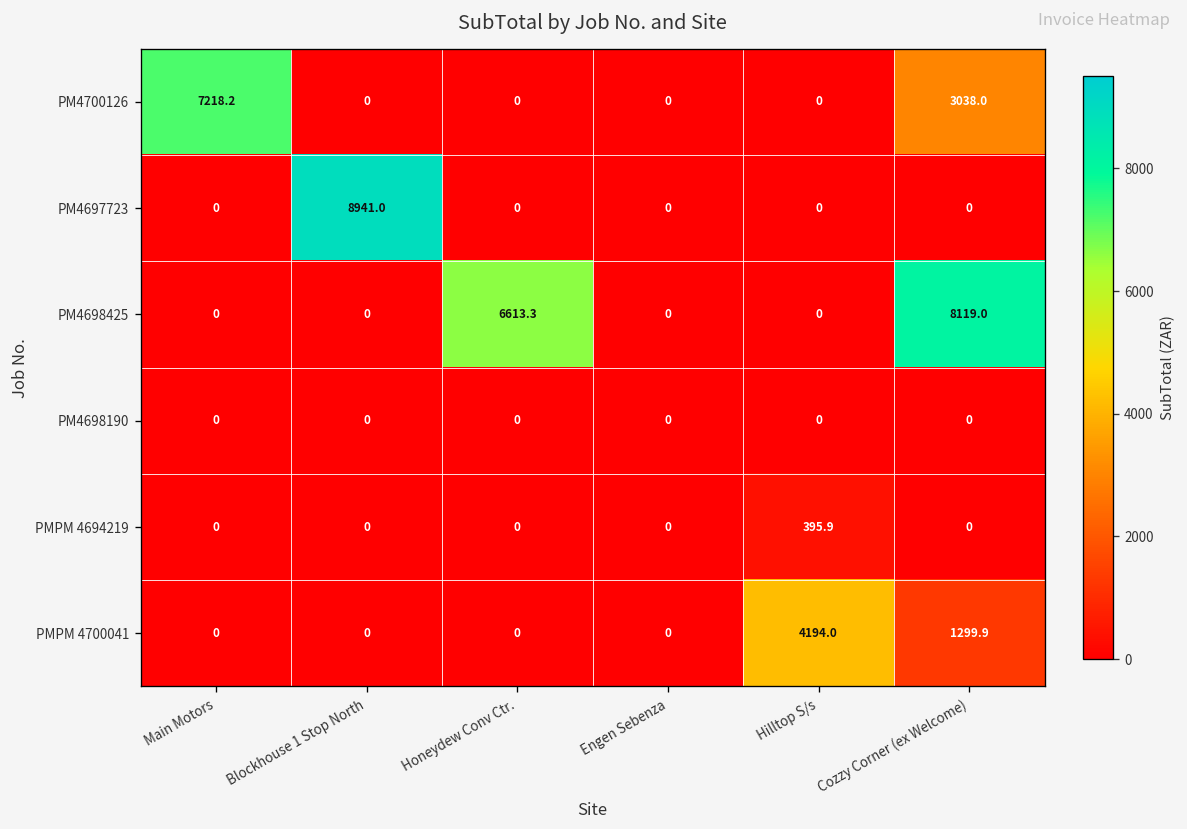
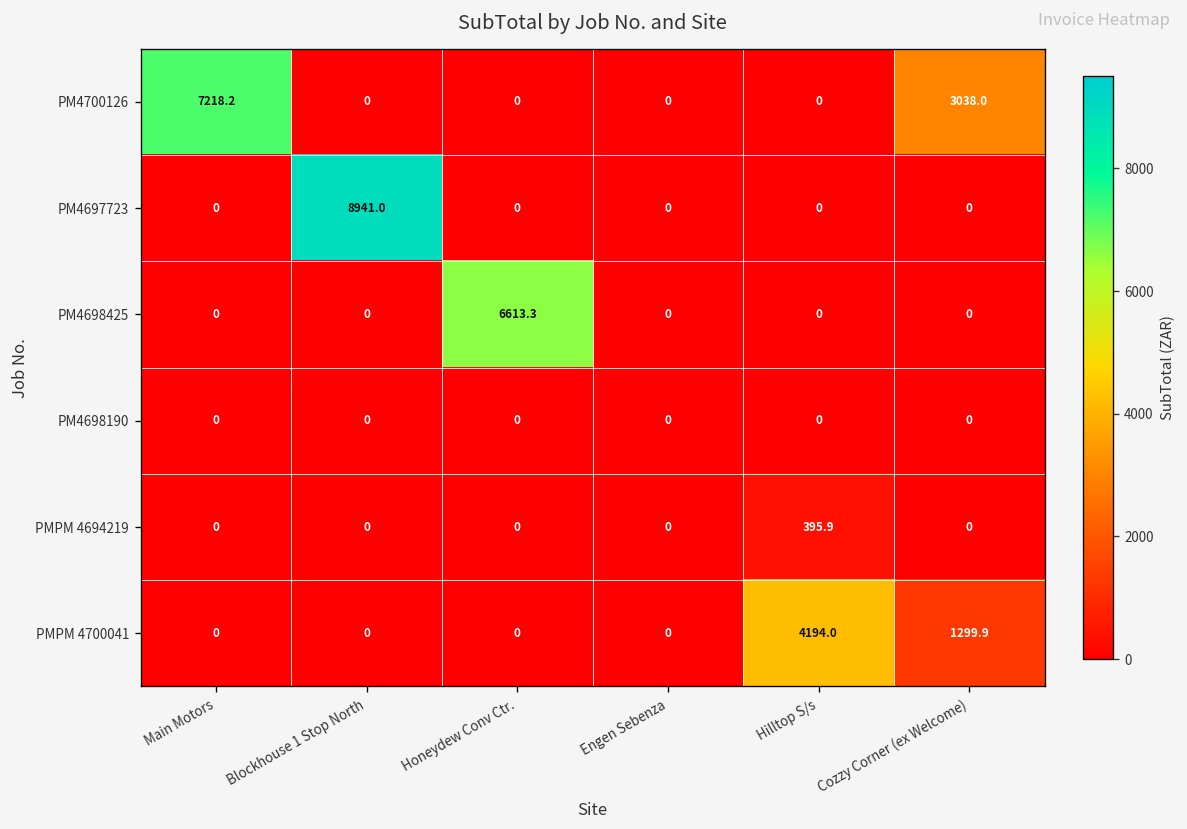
PM4698425, Cozzy Corner (ex Welcome): 8119.0 -> 0
